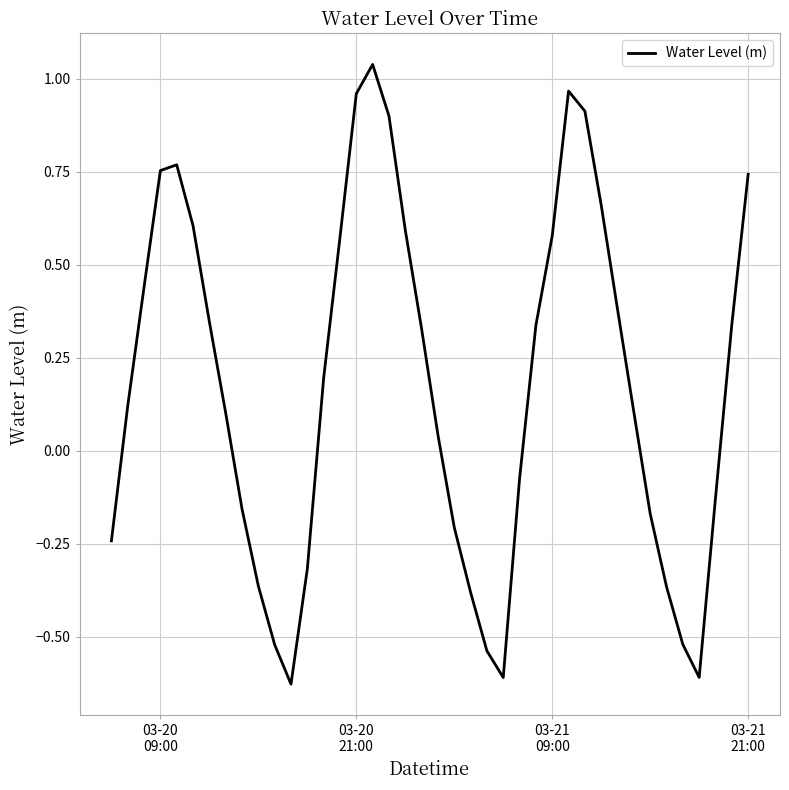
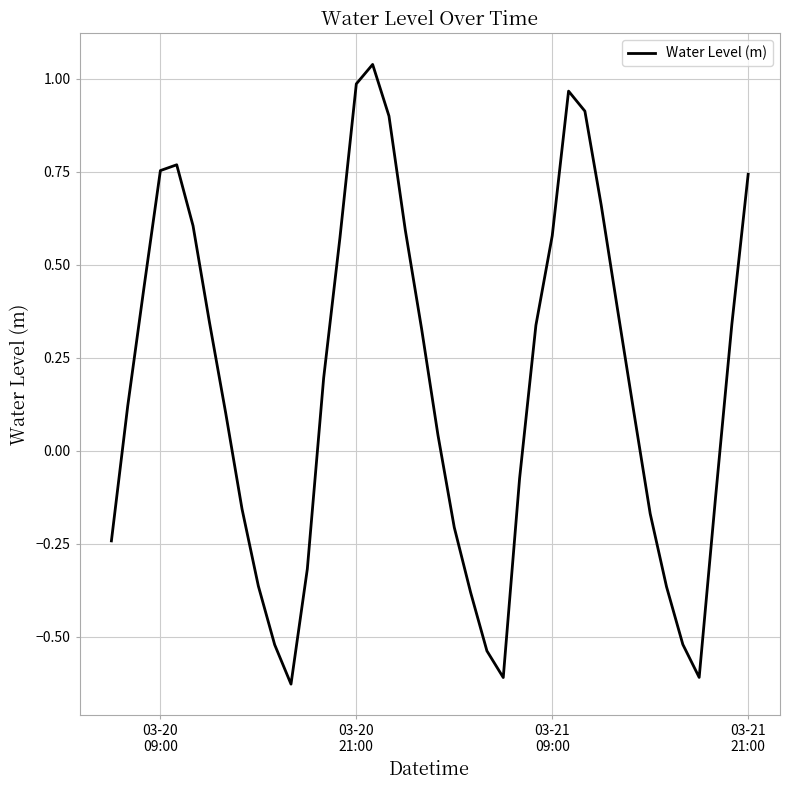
03-20 21:00: 0.96 -> 0.99
